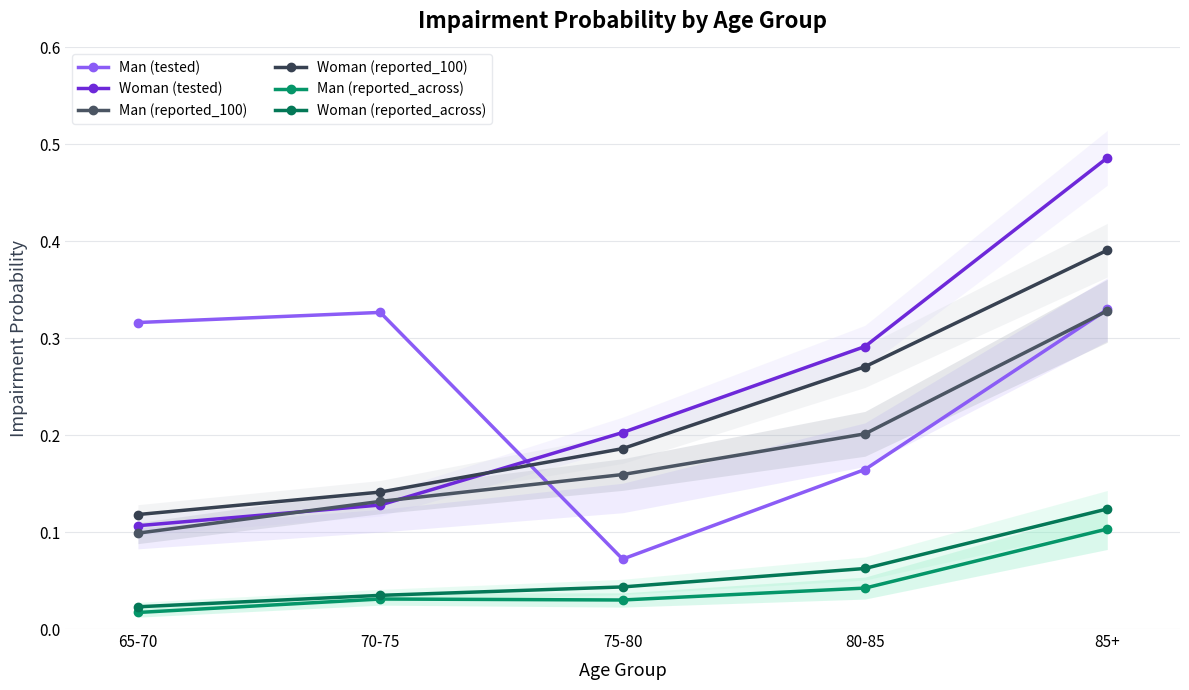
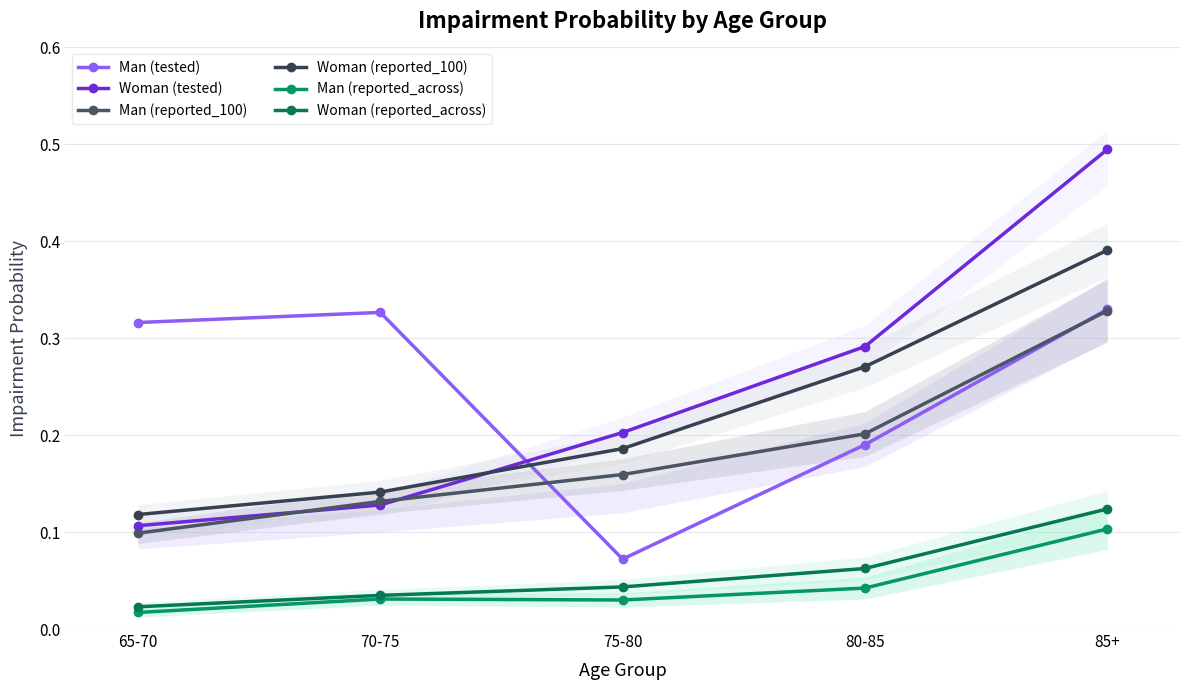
Man (tested), 80-85: 0.16 -> 0.19
Woman (tested), 85+: 0.486 -> 0.495
